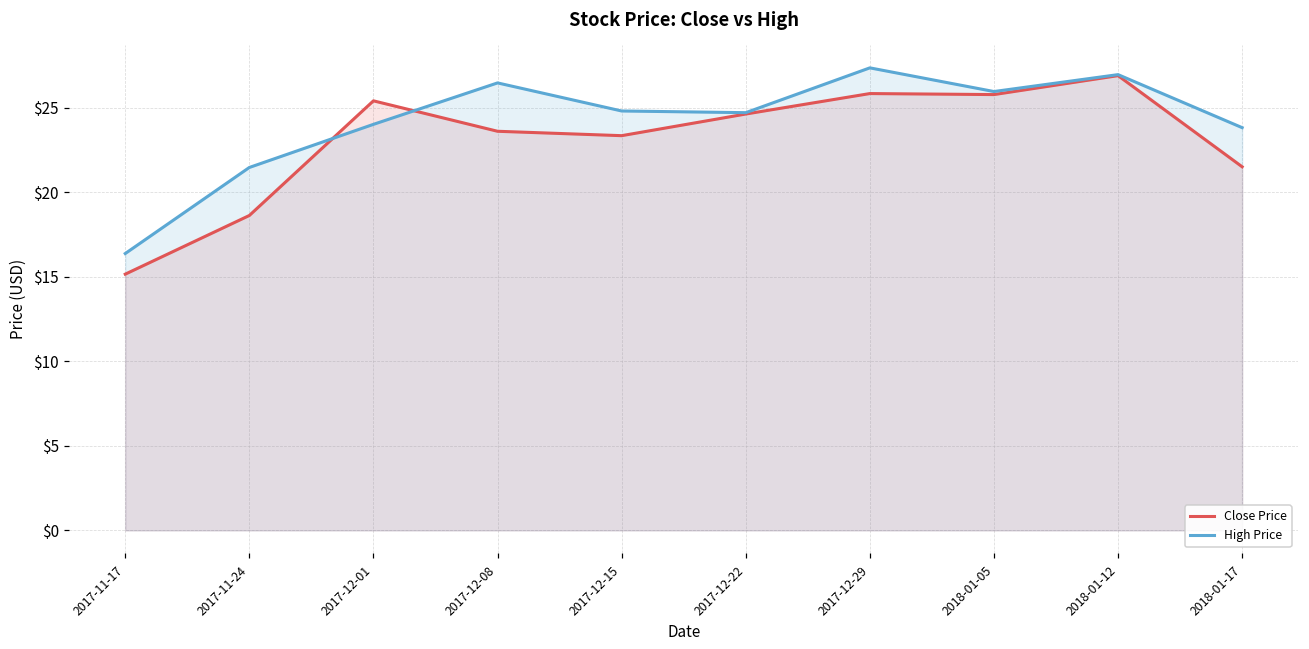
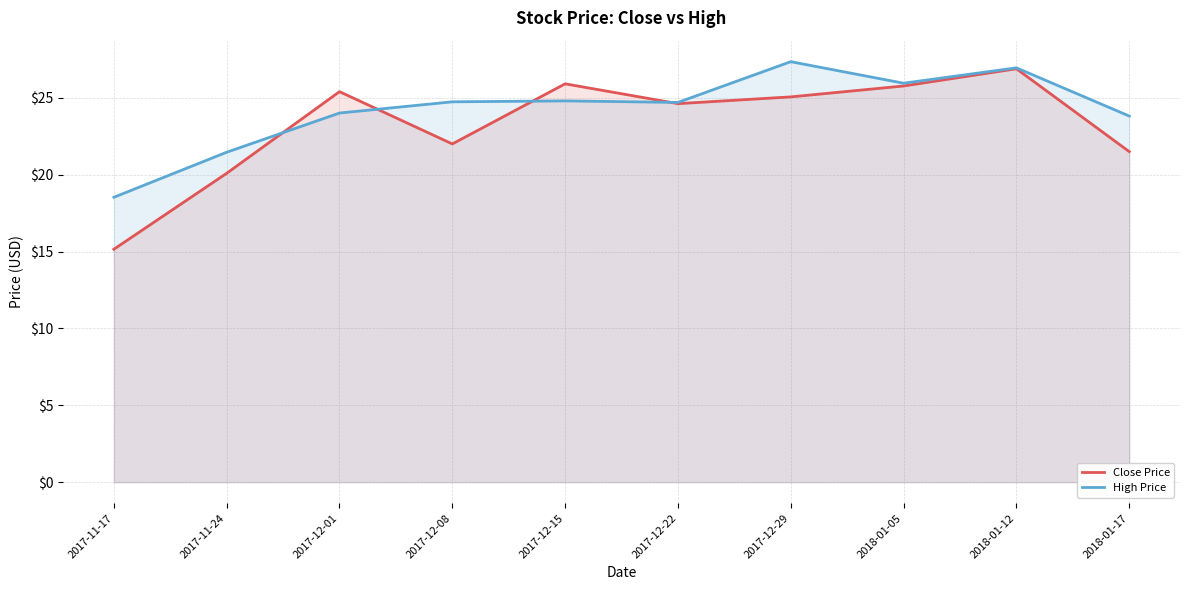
High Price, 2017-11-17: $16.4 -> $18.5
Close Price, 2017-11-24: $18.6 -> $20.1
Close Price, 2017-12-08: $23.6 -> $22.0
High Price, 2017-12-08: $26.5 -> $24.7
Close Price, 2017-12-15: $23.3 -> $25.9
Close Price, 2017-12-29: $25.8 -> $25.1
